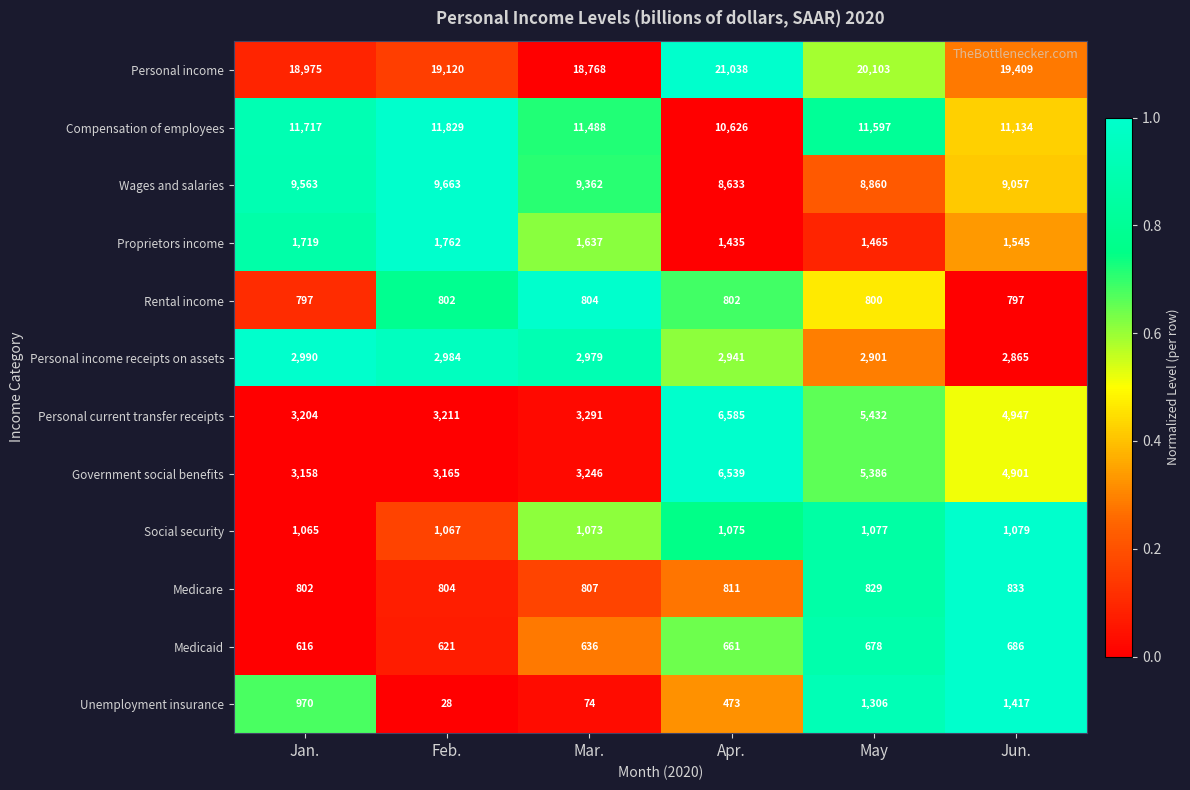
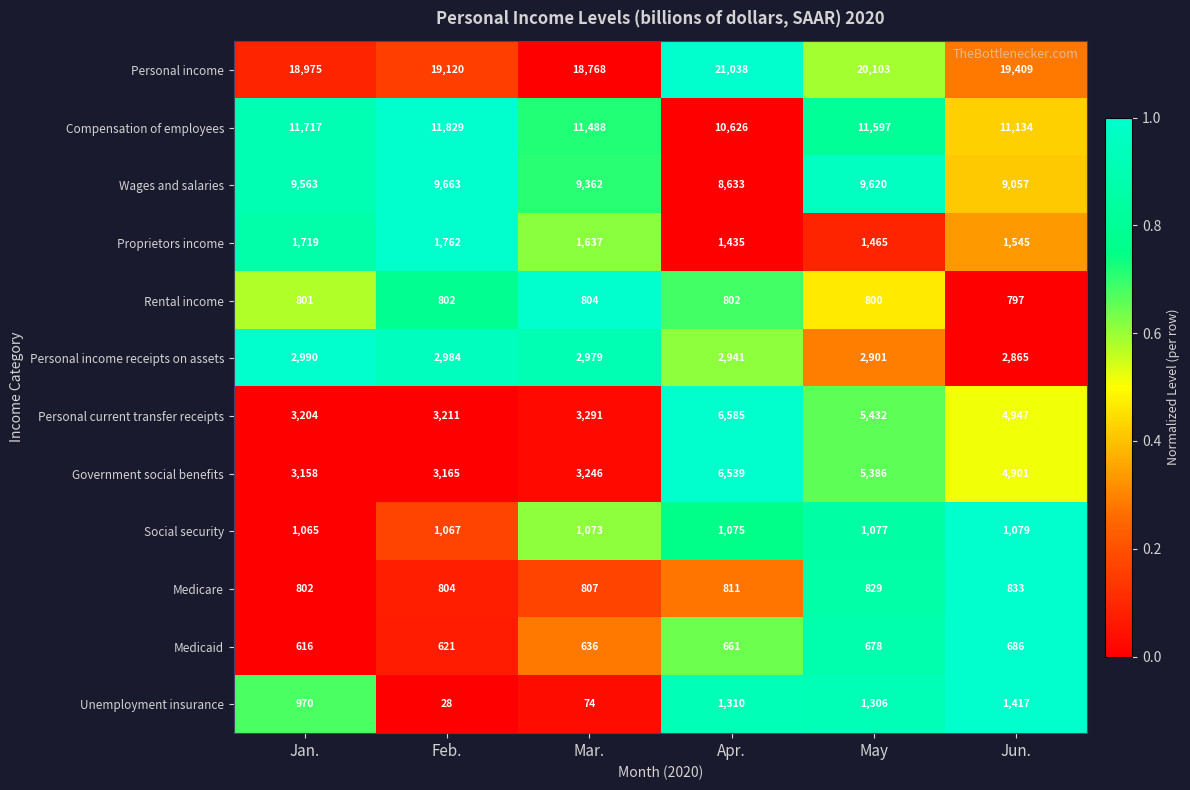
Wages and salaries, May: 8,860 -> 9,620
Rental income, Jan.: 797 -> 801
Unemployment insurance, Apr.: 473 -> 1,310
